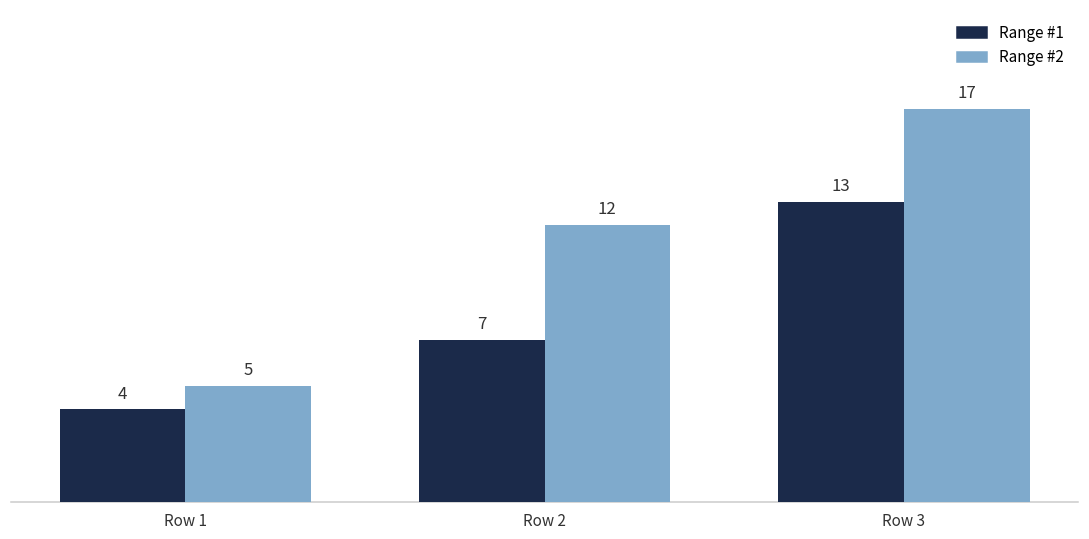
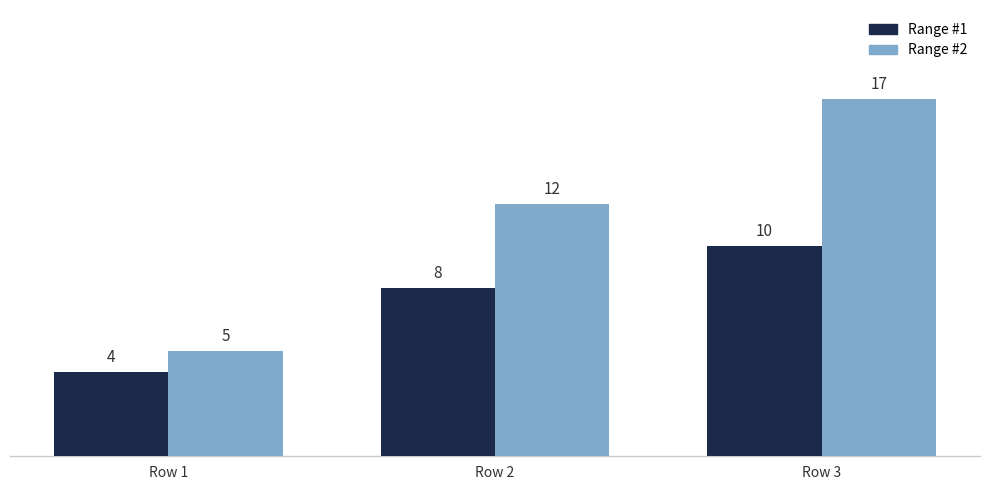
Range #1, Row 2: 7 -> 8
Range #1, Row 3: 13 -> 10
